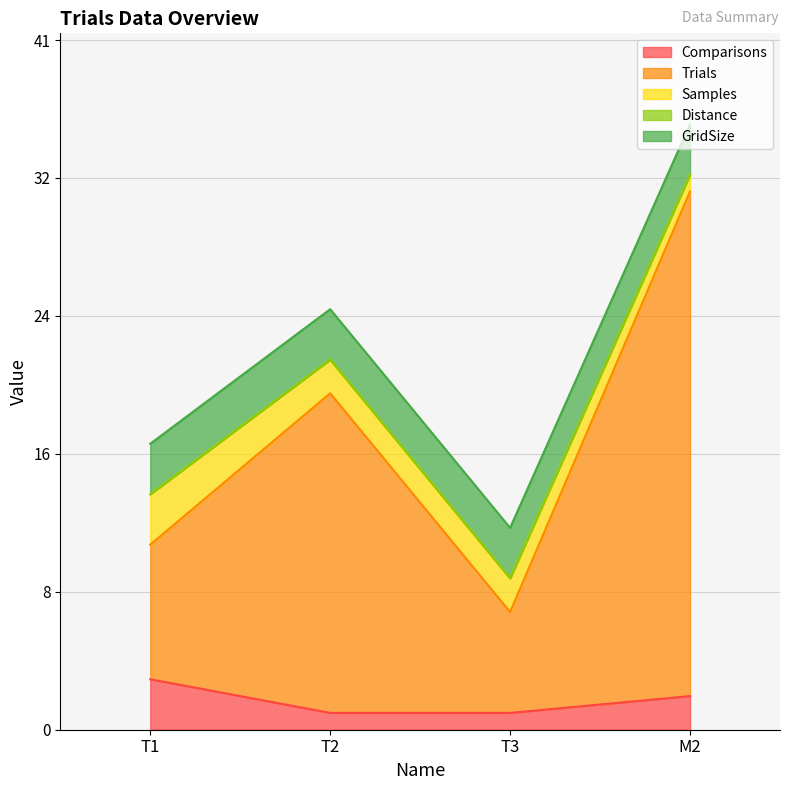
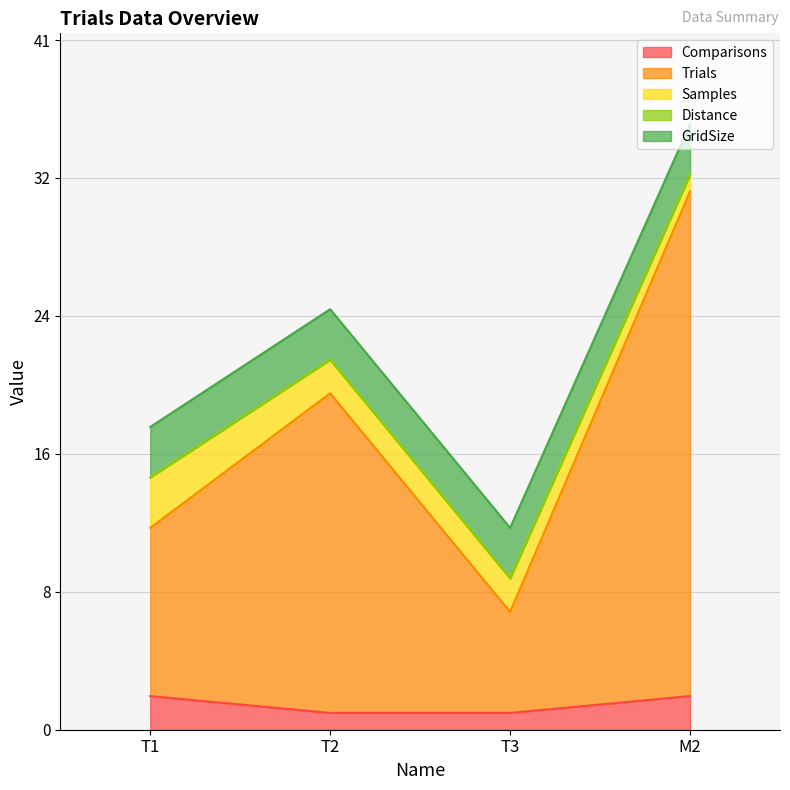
Comparisons, T1: 3 -> 2
Trials, T1: 8 -> 10
